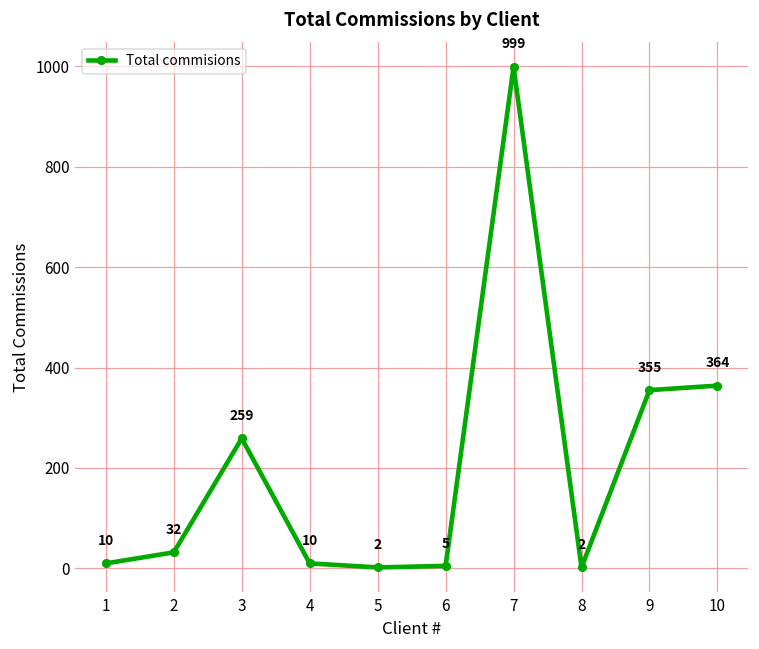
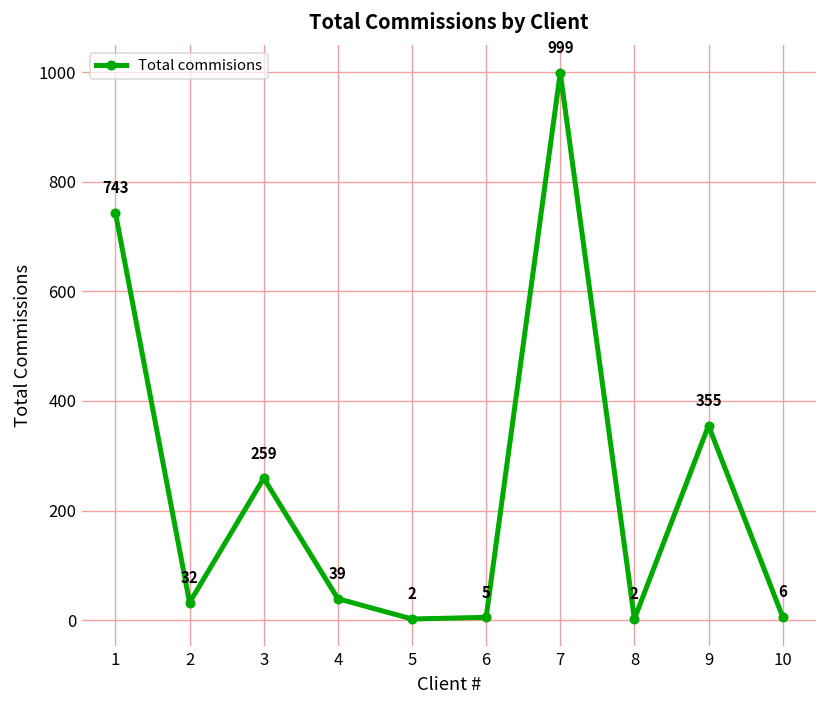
1: 10 -> 743
4: 10 -> 39
10: 364 -> 6
